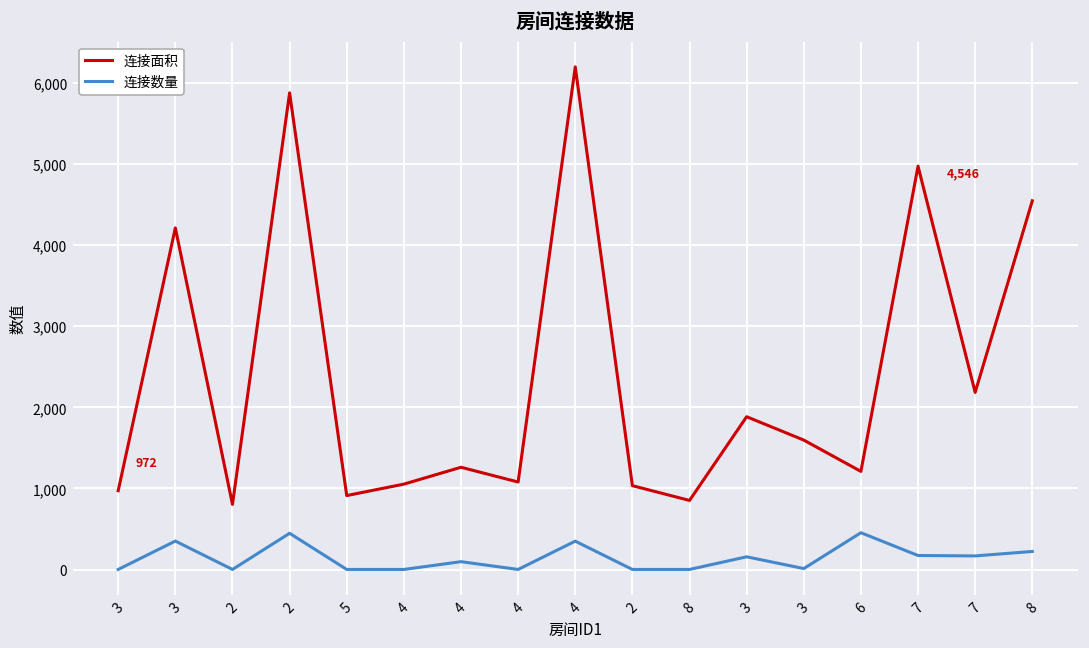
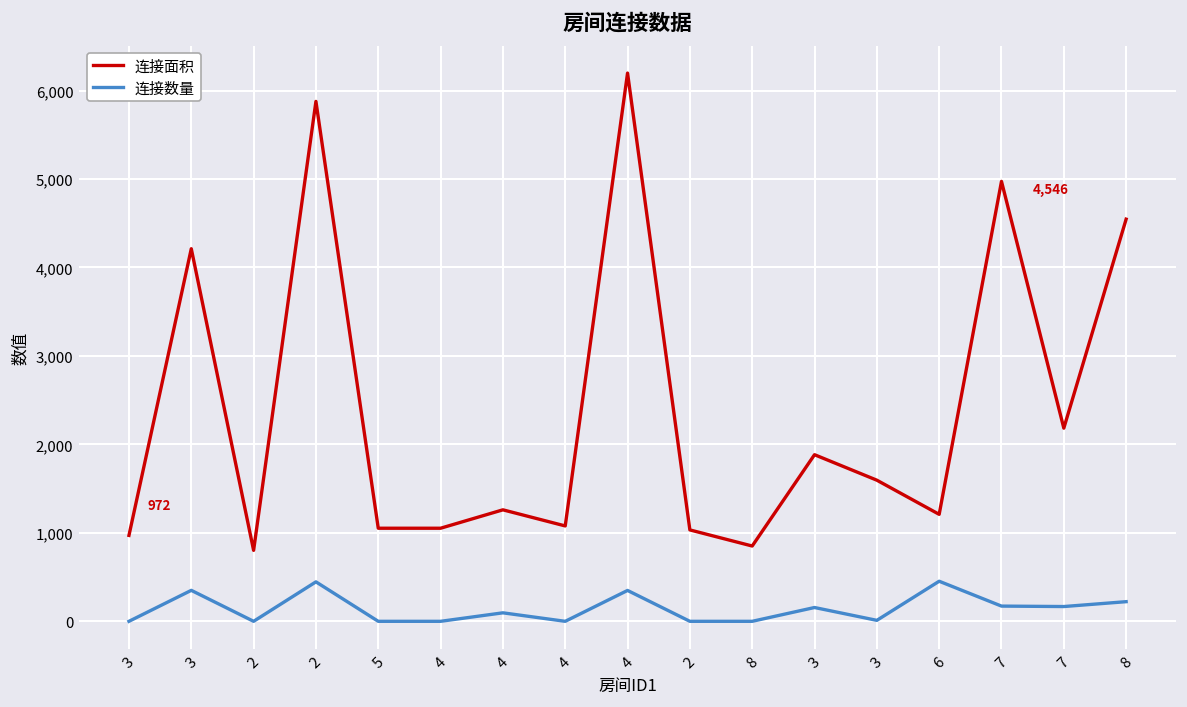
连接面积, 5: 900 -> 1,100
